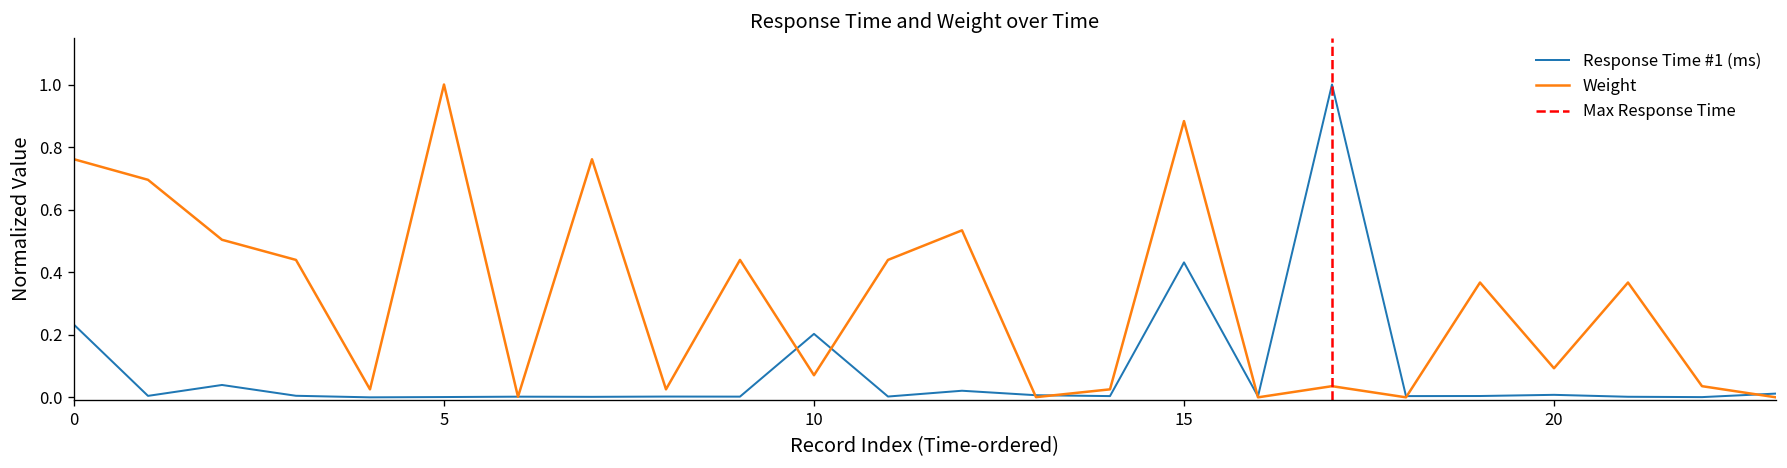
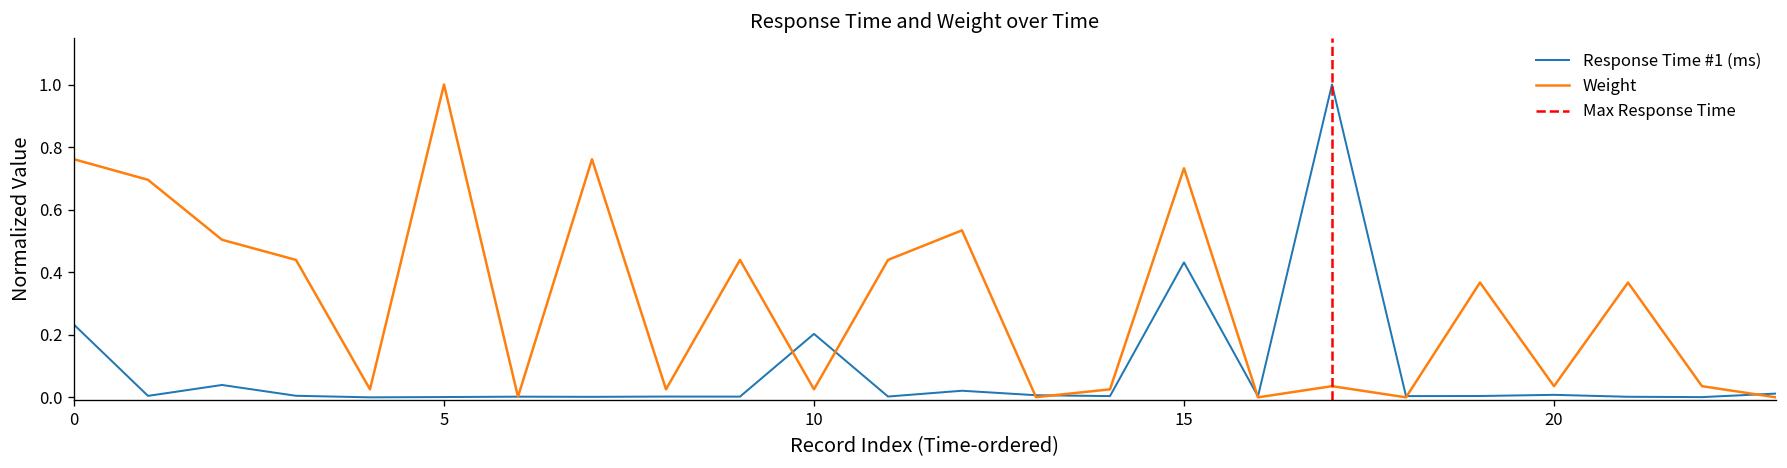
Weight, 10: 0.07 -> 0.03
Weight, 15: 0.88 -> 0.73
Weight, 20: 0.09 -> 0.04
